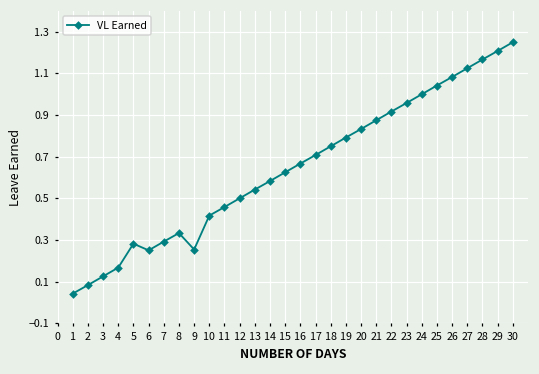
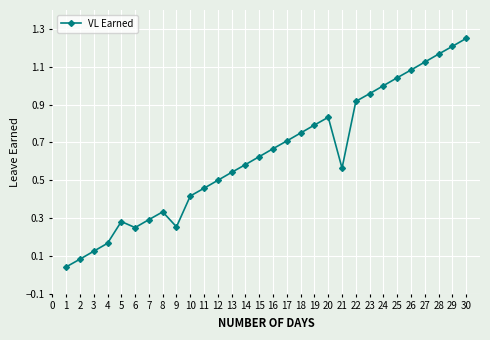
21: 0.88 -> 0.56
